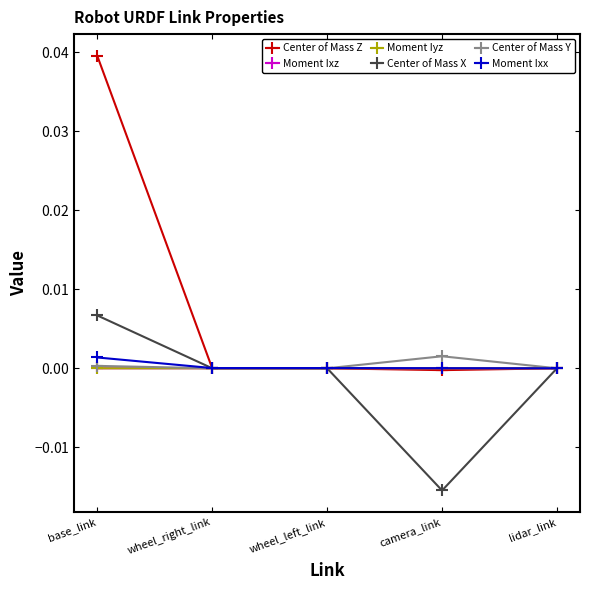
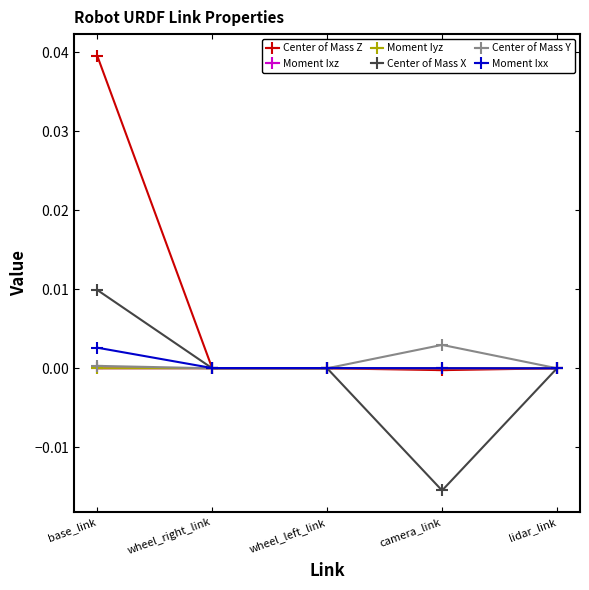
Center of Mass X, base_link: 0.007 -> 0.010
Moment Ixx, base_link: 0.001 -> 0.003
Center of Mass Y, camera_link: 0.002 -> 0.003
